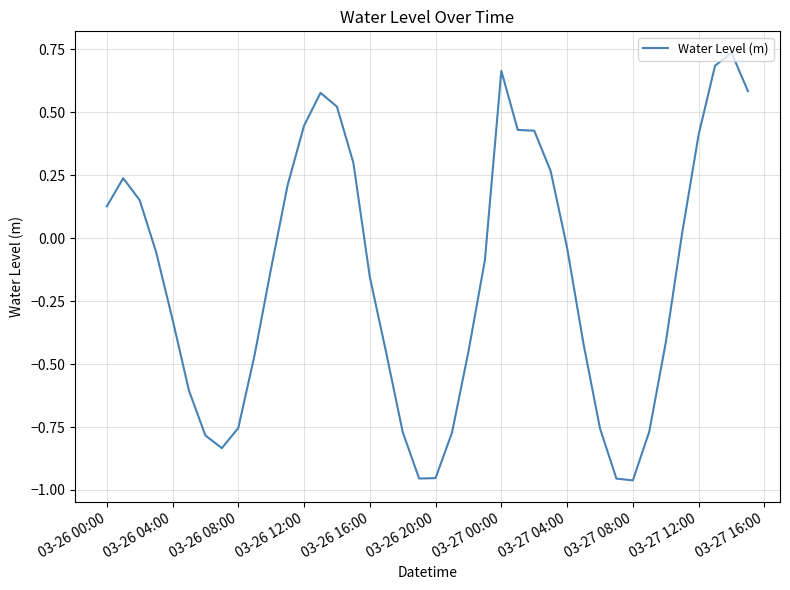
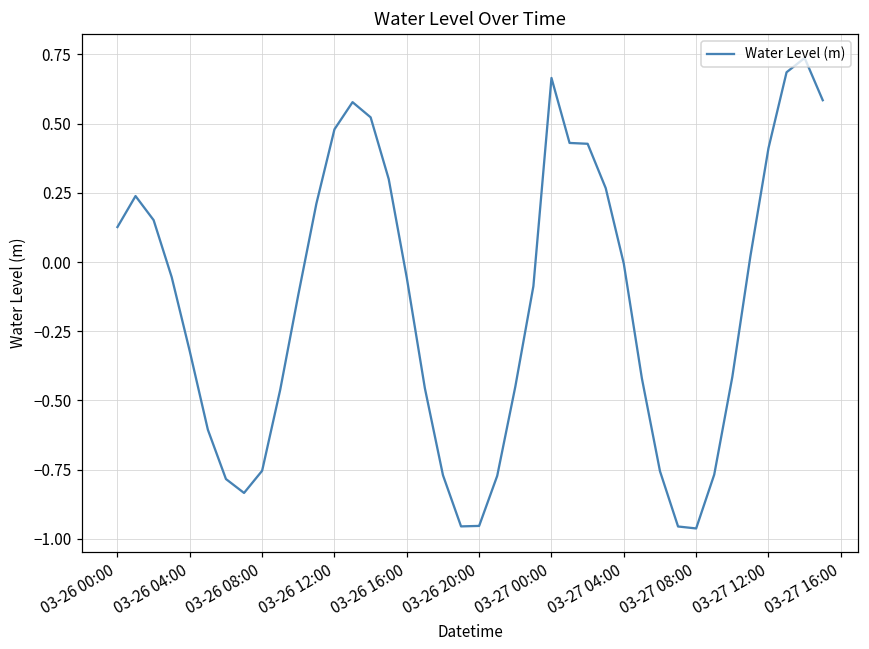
03-26 12:00: 0.45 -> 0.48
03-26 16:00: -0.15 -> -0.06
03-27 04:00: -0.04 -> -0.01
